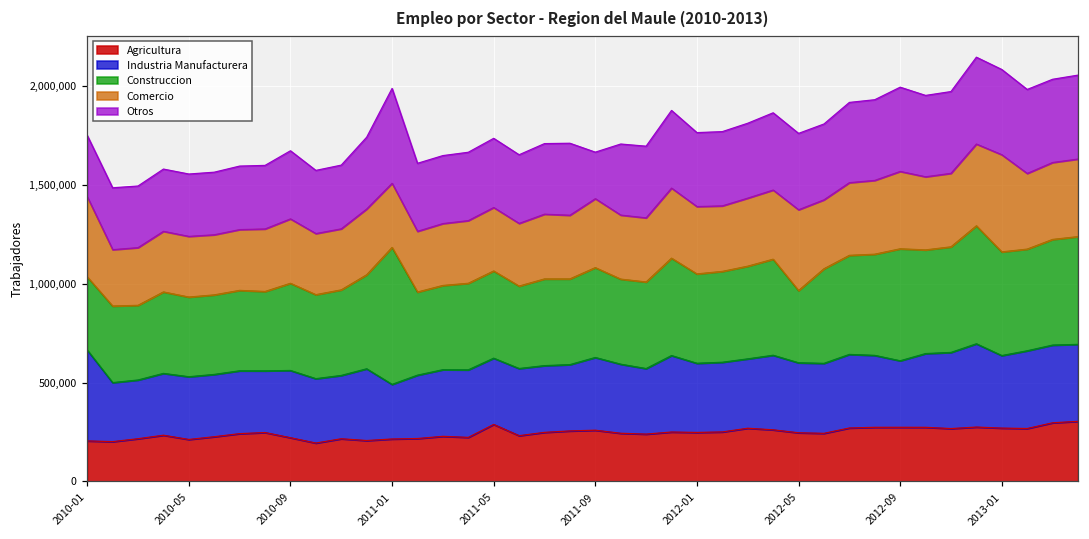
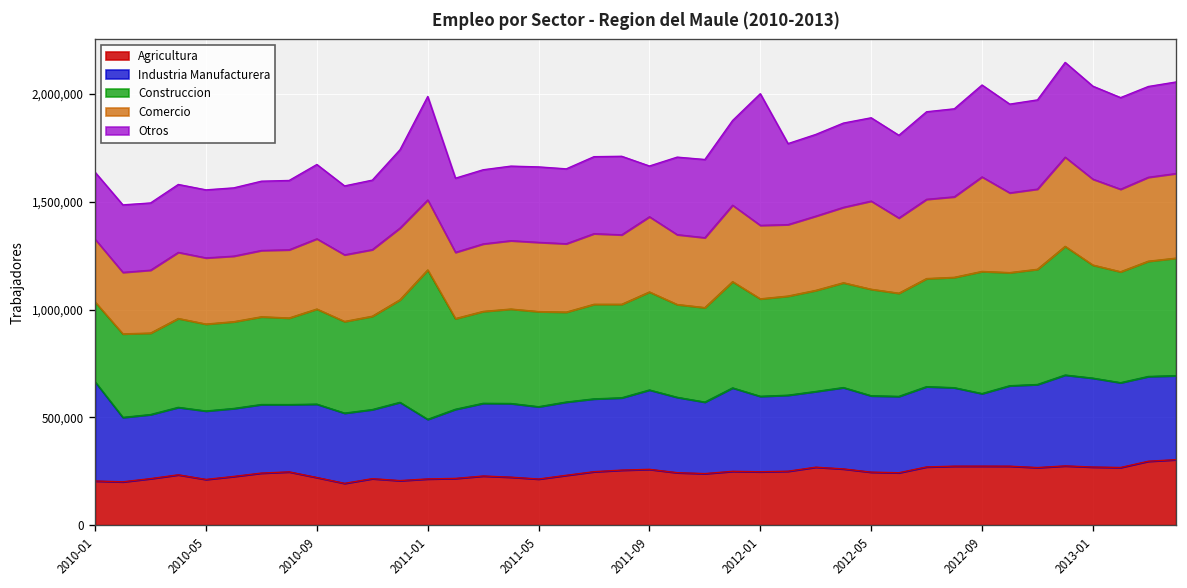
Comercio, 2010-01: 410,000 -> 290,000
Agricultura, 2011-05: 290,000 -> 210,000
Otros, 2012-01: 370,000 -> 610,000
Construccion, 2012-05: 370,000 -> 490,000
Comercio, 2012-09: 390,000 -> 440,000
Industria Manufacturera, 2013-01: 370,000 -> 410,000
Comercio, 2013-01: 490,000 -> 400,000
